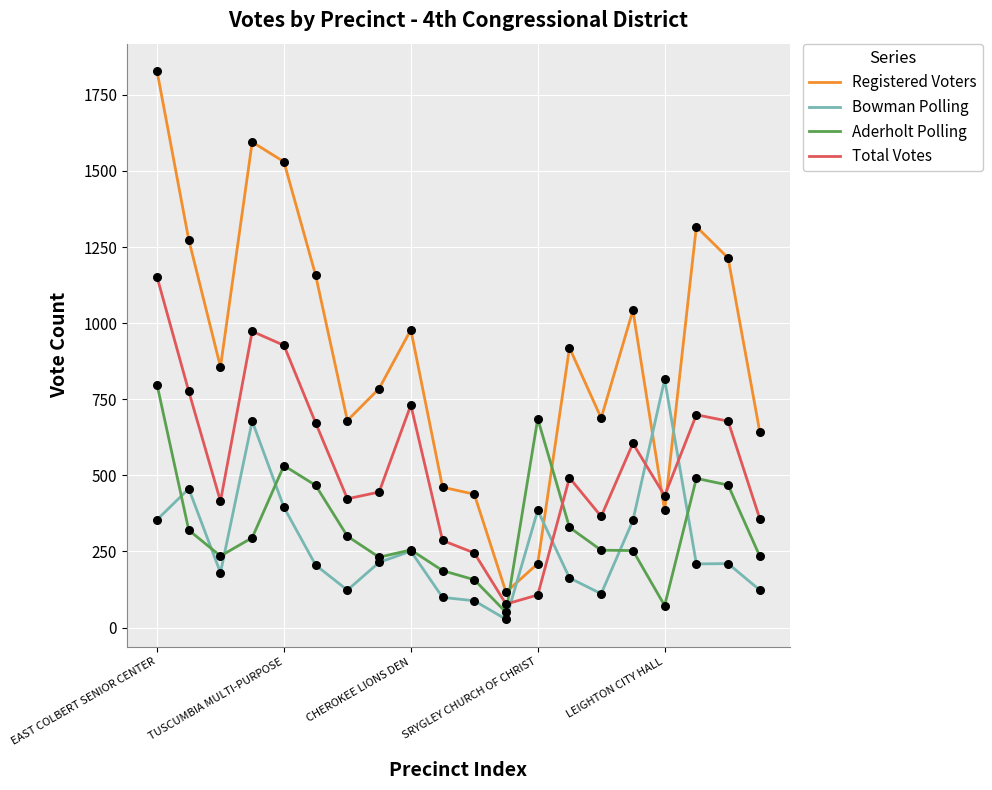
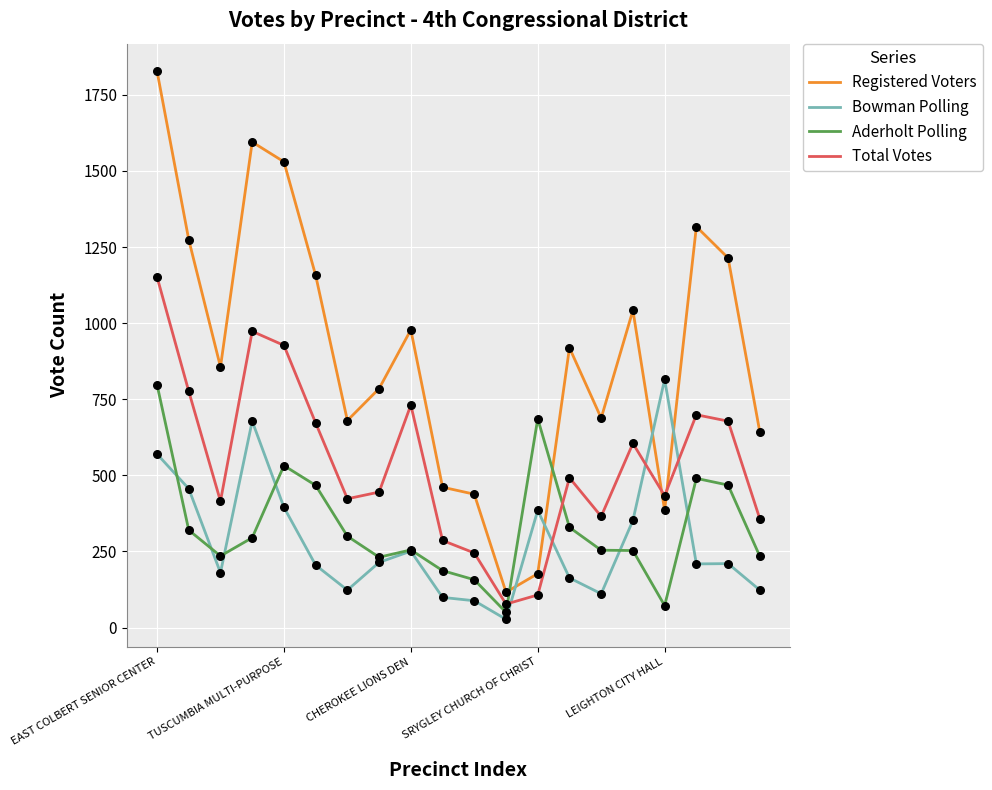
Bowman Polling, EAST COLBERT SENIOR CENTER: 350 -> 570
Registered Voters, SRYGLEY CHURCH OF CHRIST: 210 -> 180
